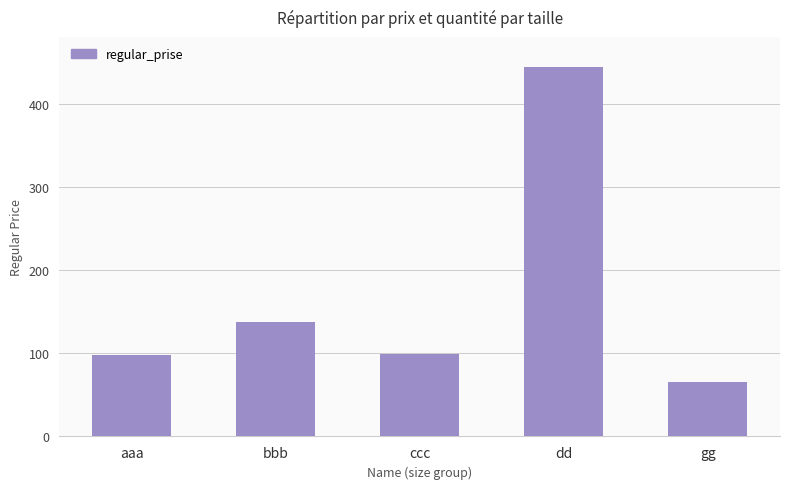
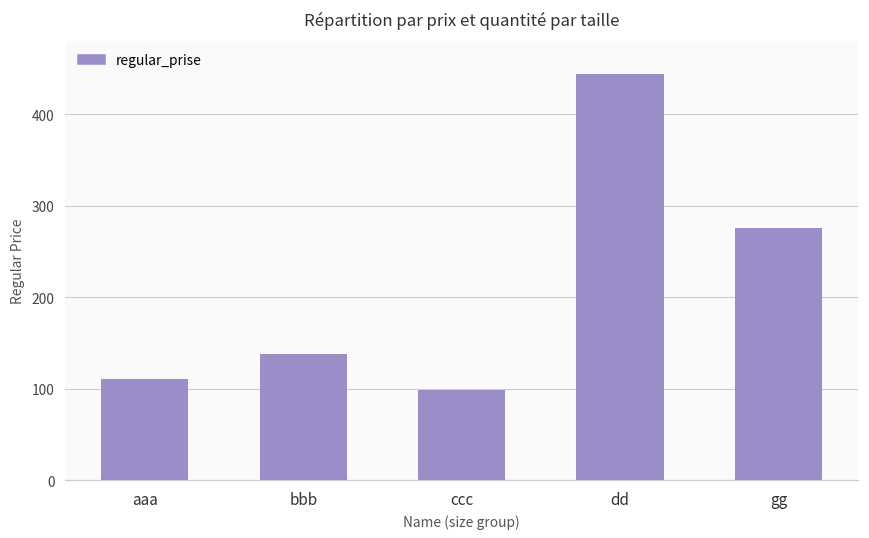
aaa: 100 -> 110
gg: 70 -> 280
